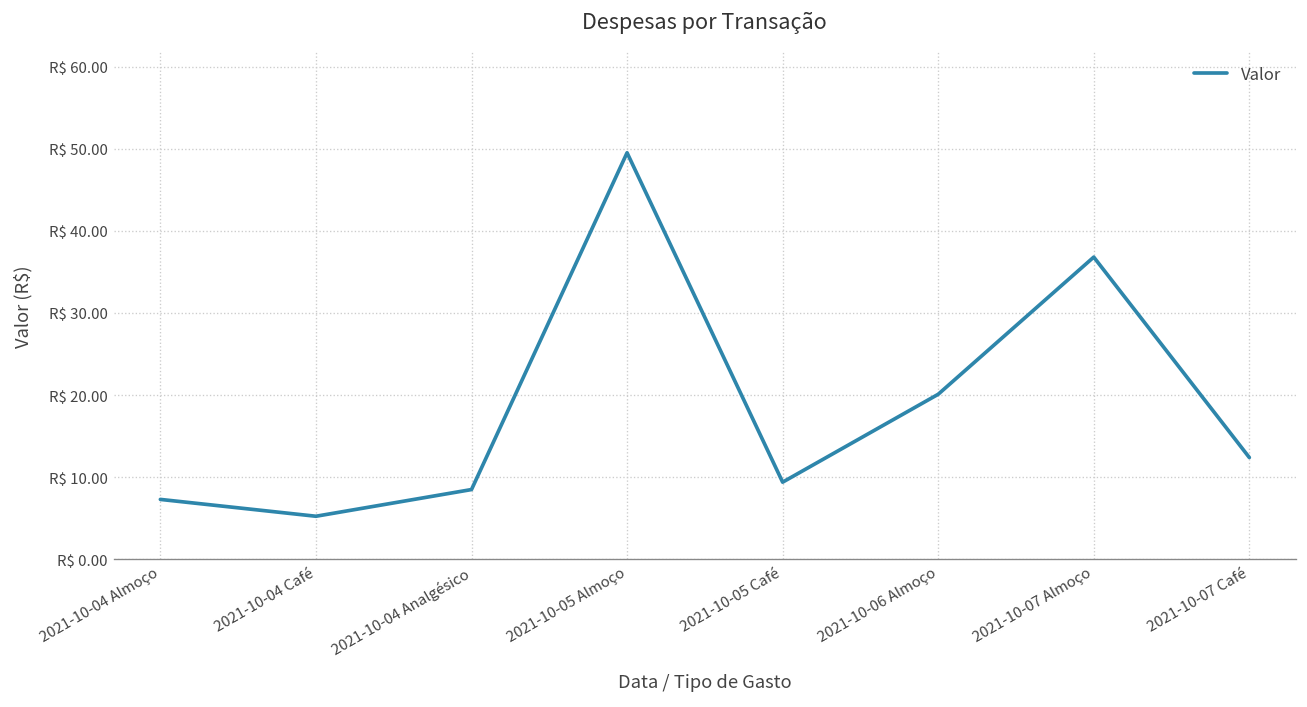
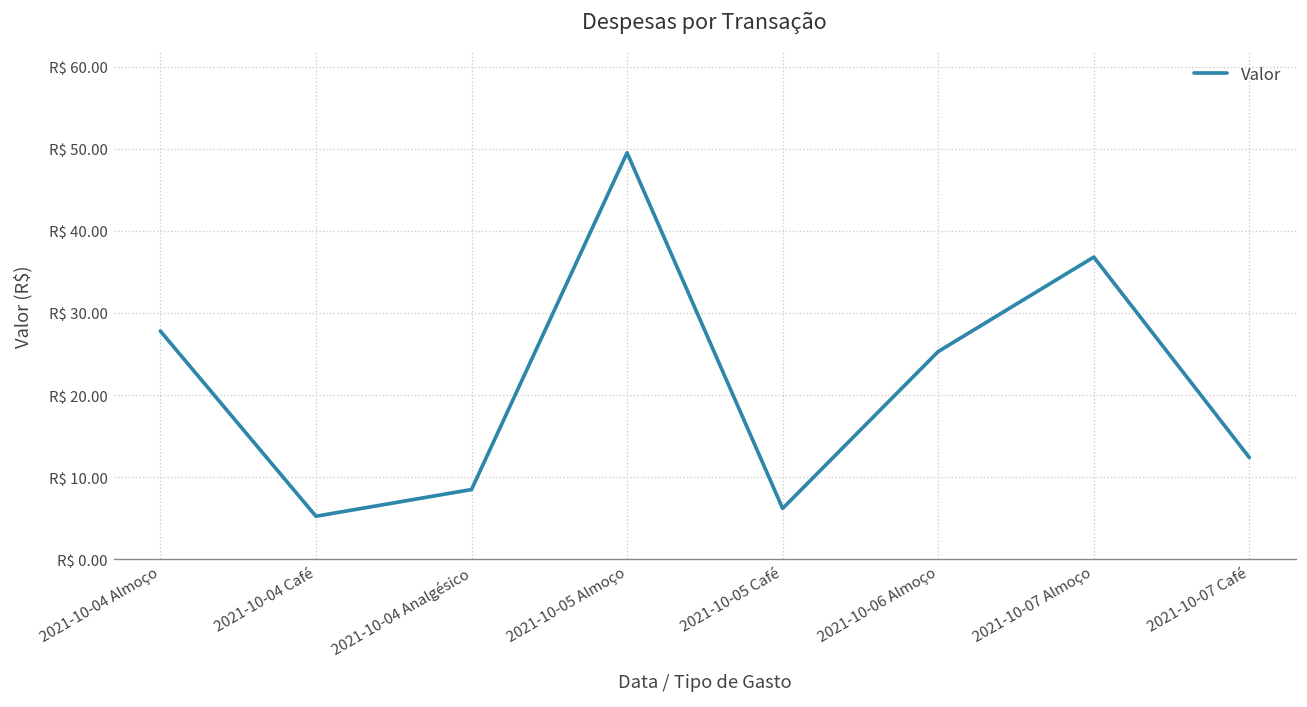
2021-10-04 Almoço: R$ 7 -> R$ 28
2021-10-05 Café: R$ 9 -> R$ 6
2021-10-06 Almoço: R$ 20 -> R$ 25
